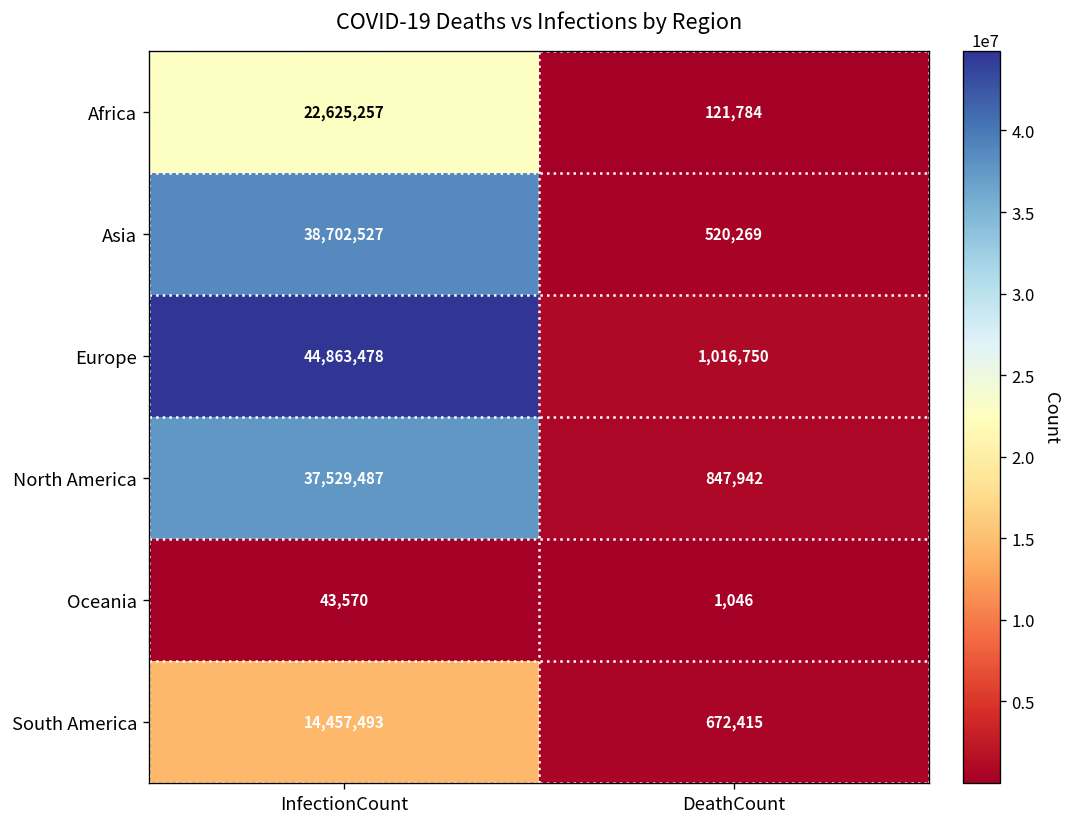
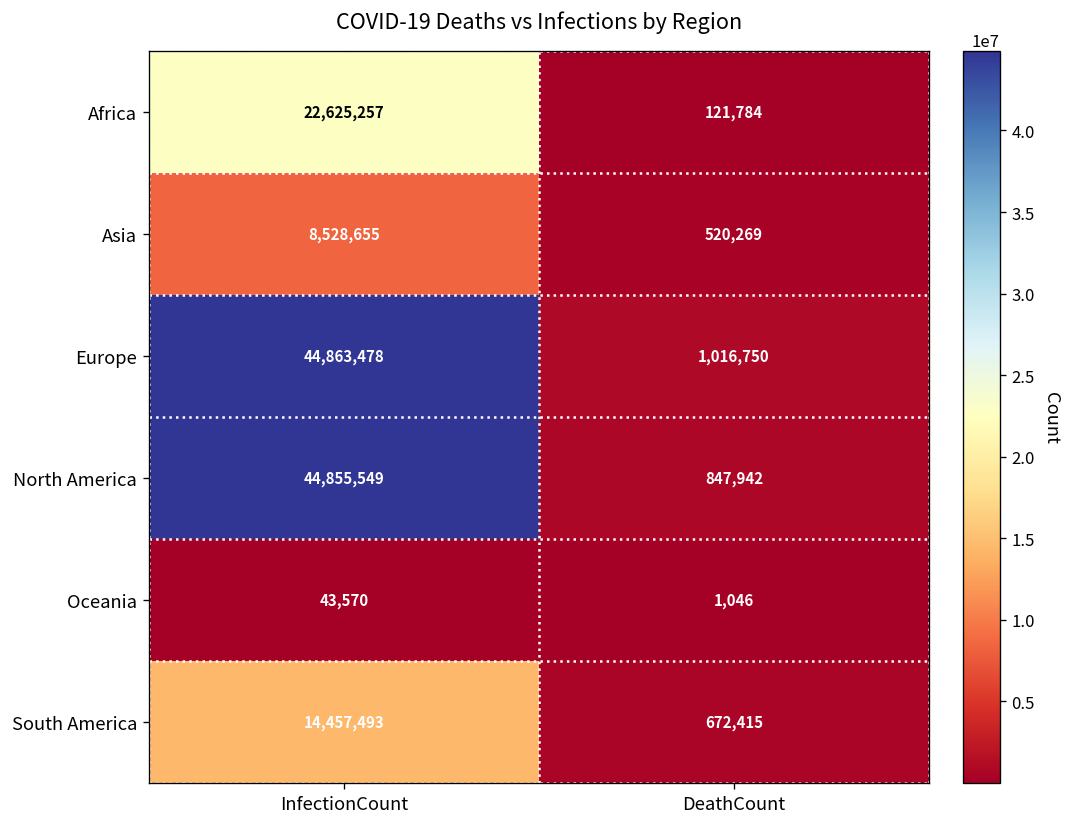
Asia, InfectionCount: 38,702,527 -> 8,528,655
North America, InfectionCount: 37,529,487 -> 44,855,549
